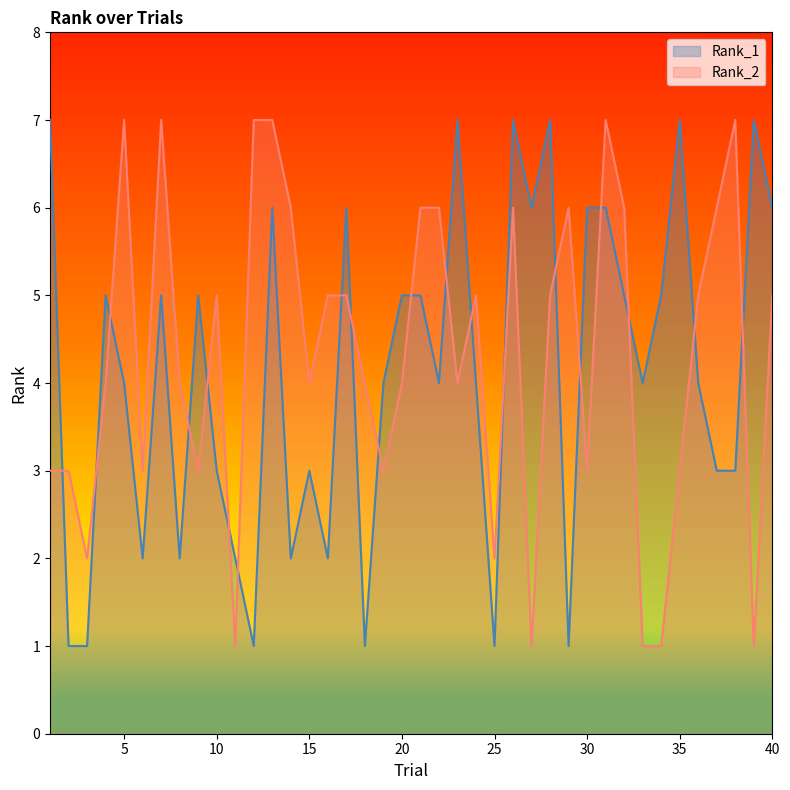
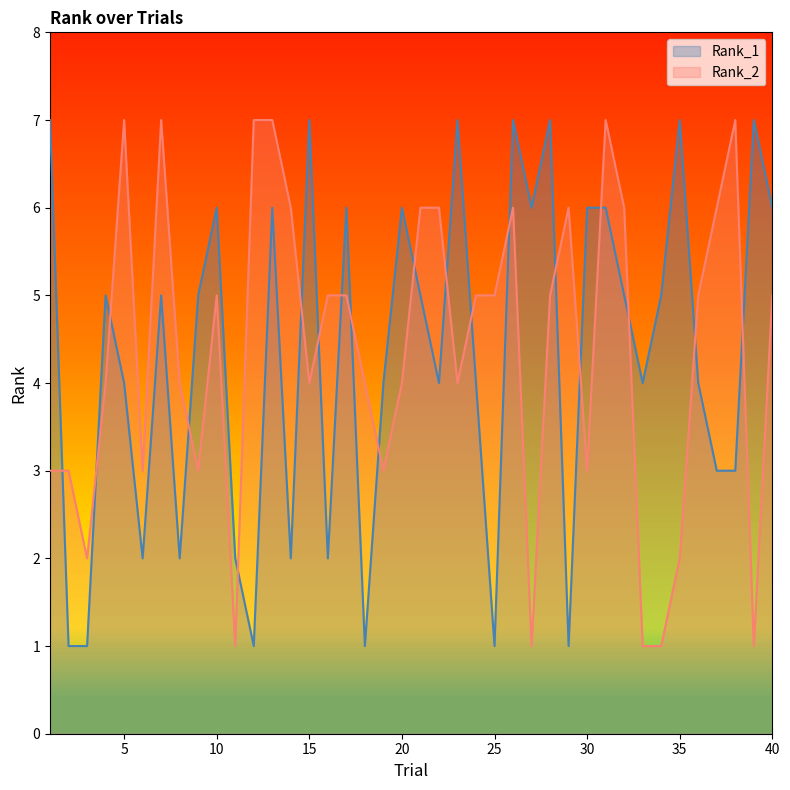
Rank_1, 10: 3 -> 6
Rank_1, 15: 3 -> 7
Rank_1, 20: 5 -> 6
Rank_2, 25: 2 -> 5
Rank_2, 35: 3 -> 2
